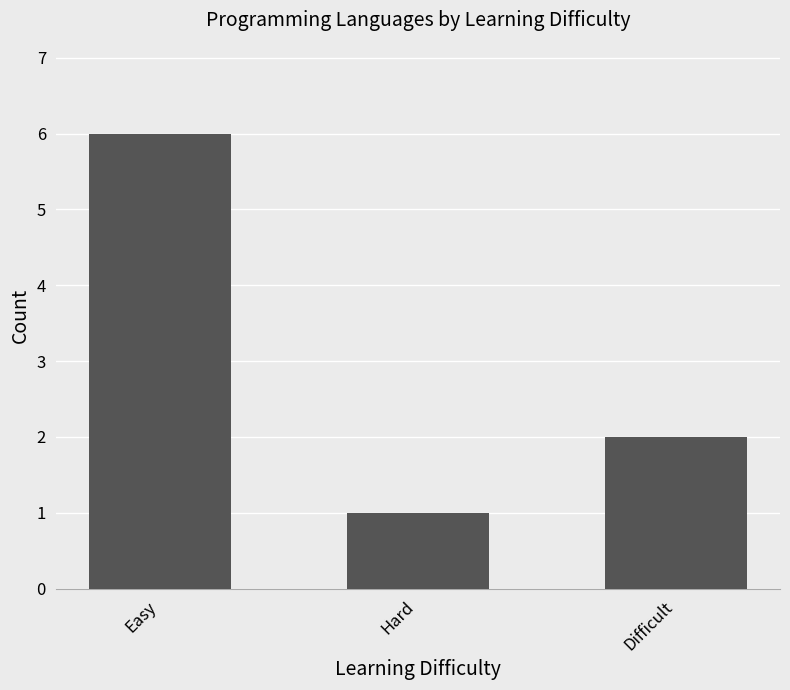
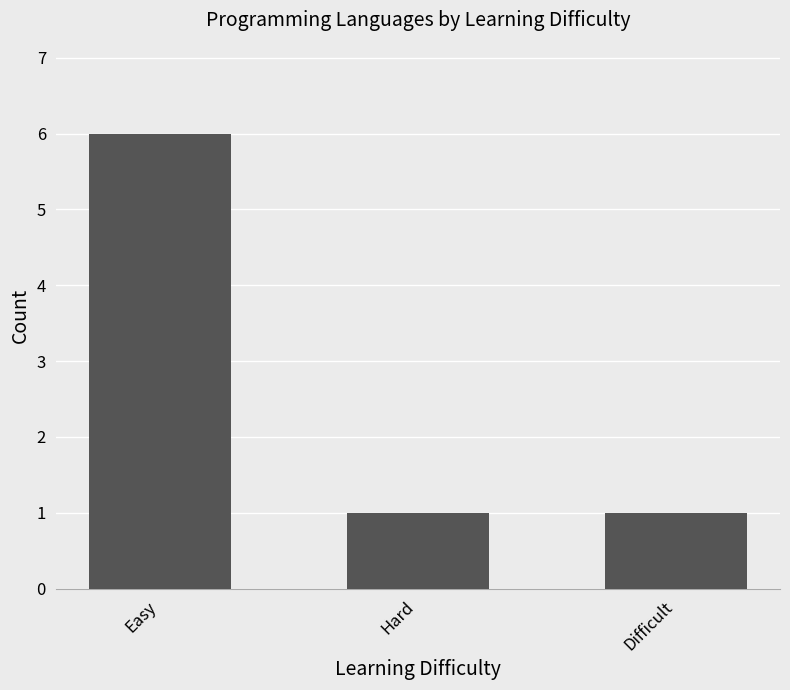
Difficult: 2 -> 1
